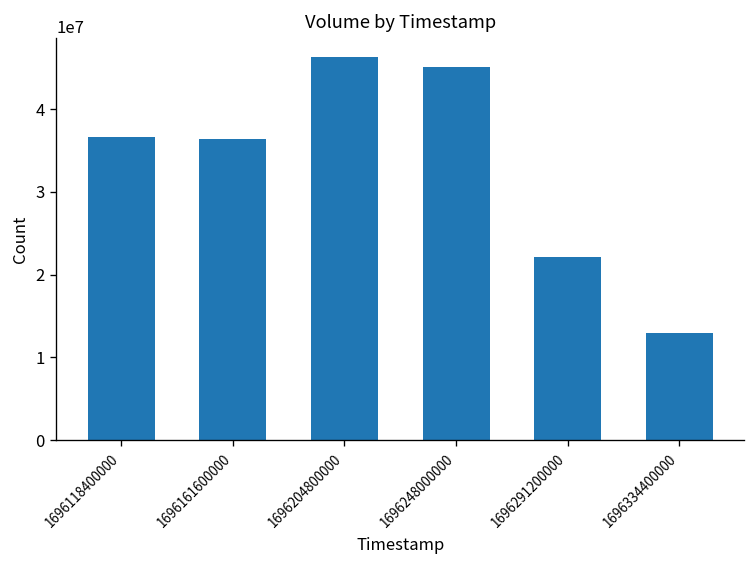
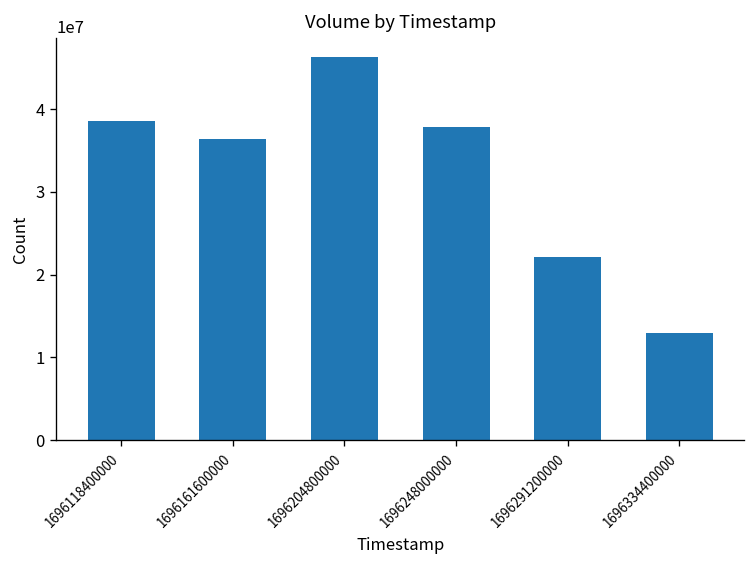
1696118400000: 37000000 -> 39000000
1696248000000: 45000000 -> 38000000
